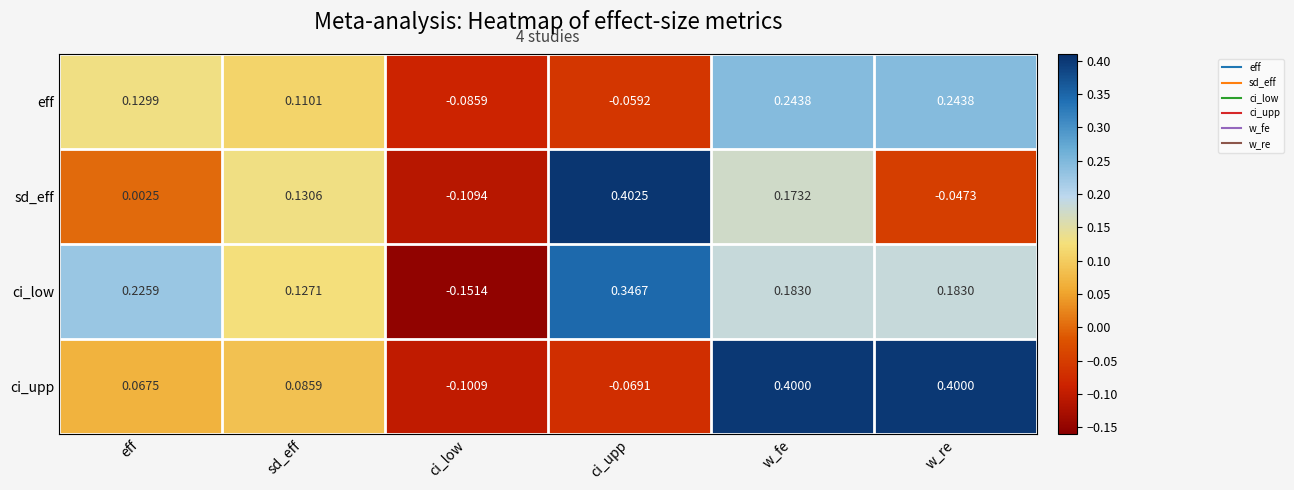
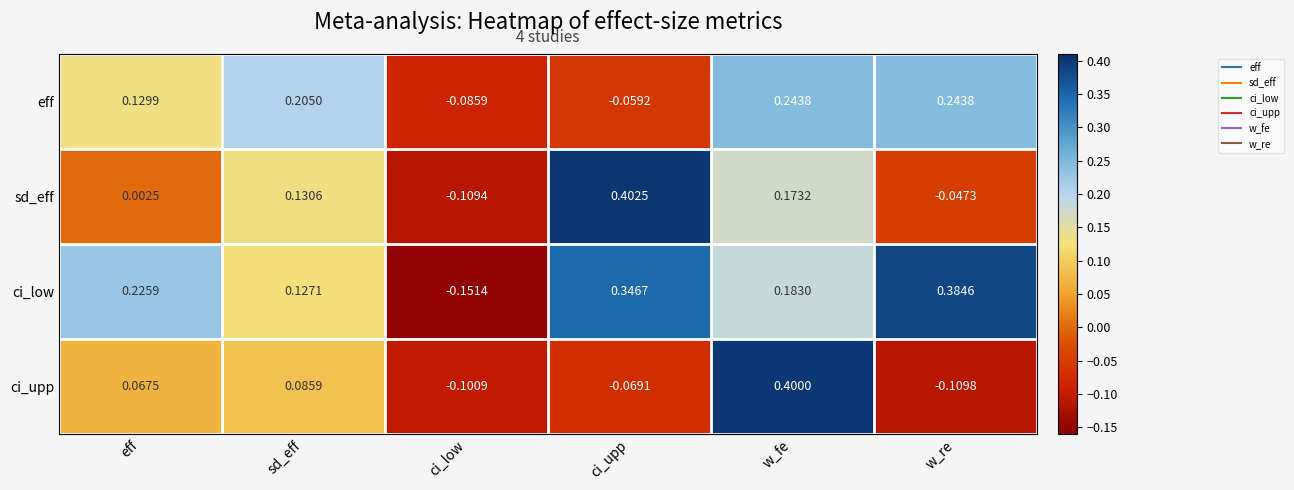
eff, sd_eff: 0.1101 -> 0.2050
ci_low, w_re: 0.1830 -> 0.3846
ci_upp, w_re: 0.4000 -> -0.1098
